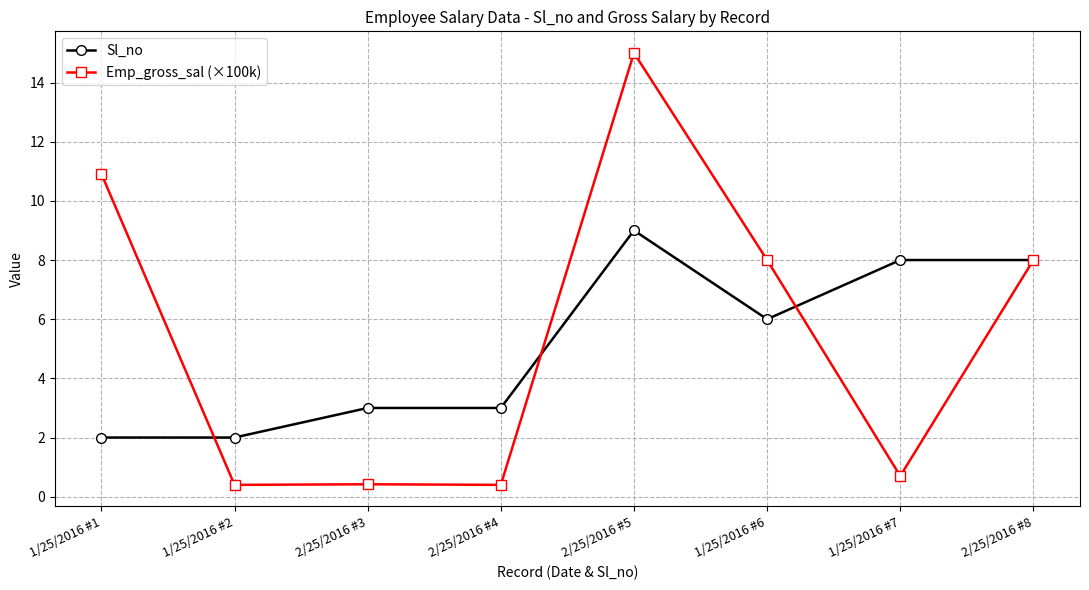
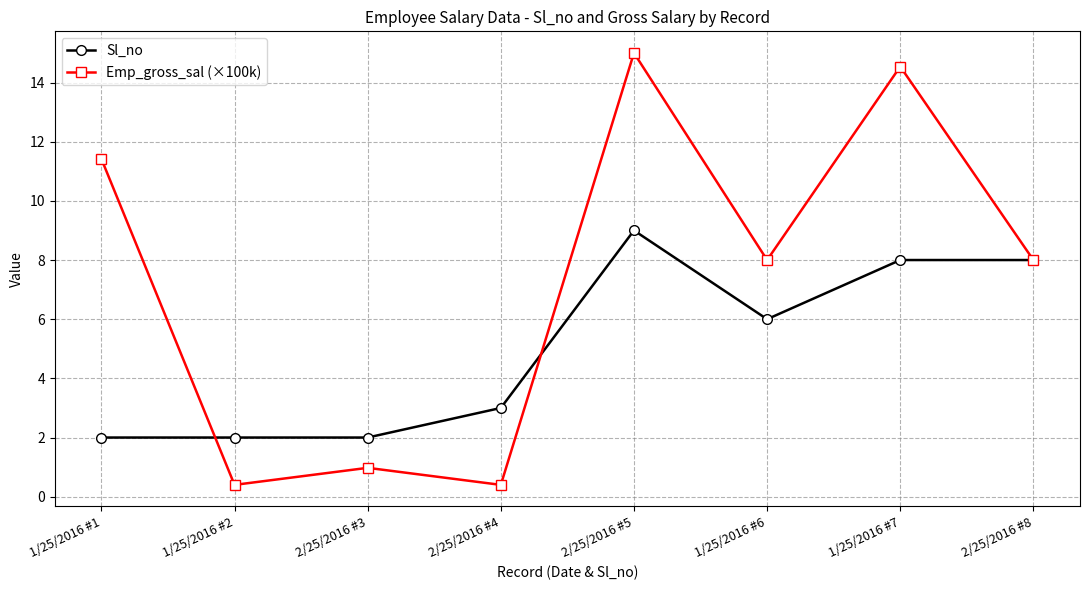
Emp_gross_sal (×100k), 1/25/2016 #1: 10.9 -> 11.4
Sl_no, 2/25/2016 #3: 3 -> 2
Emp_gross_sal (×100k), 2/25/2016 #3: 0.4 -> 1.0
Emp_gross_sal (×100k), 1/25/2016 #7: 0.7 -> 14.5
